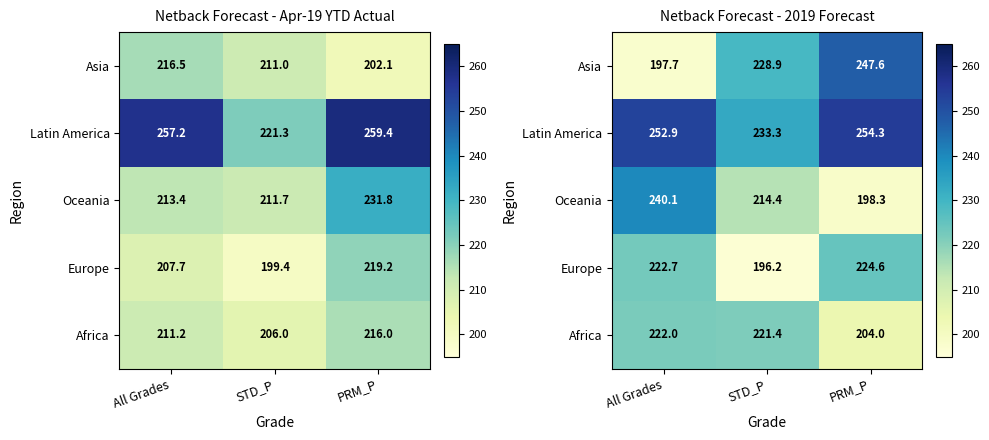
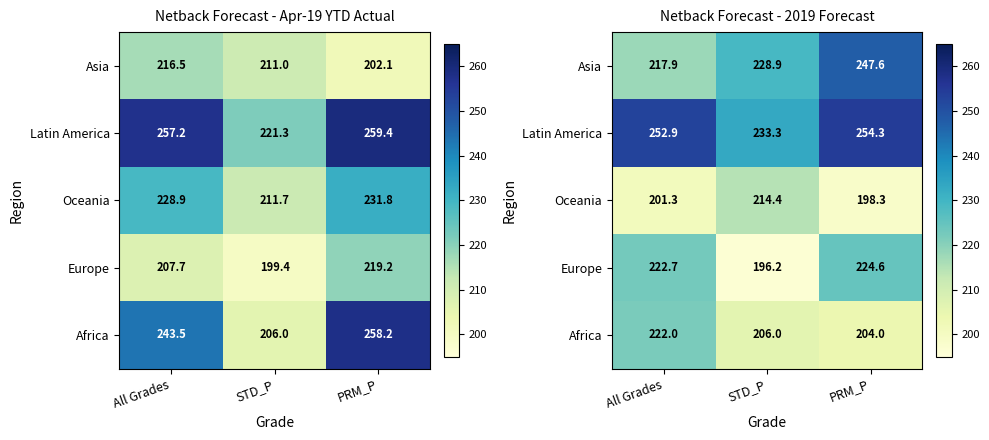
Netback Forecast - Apr-19 YTD Actual, Oceania, All Grades: 213.4 -> 228.9
Netback Forecast - Apr-19 YTD Actual, Africa, All Grades: 211.2 -> 243.5
Netback Forecast - Apr-19 YTD Actual, Africa, PRM_P: 216.0 -> 258.2
Netback Forecast - 2019 Forecast, Asia, All Grades: 197.7 -> 217.9
Netback Forecast - 2019 Forecast, Oceania, All Grades: 240.1 -> 201.3
Netback Forecast - 2019 Forecast, Africa, STD_P: 221.4 -> 206.0
